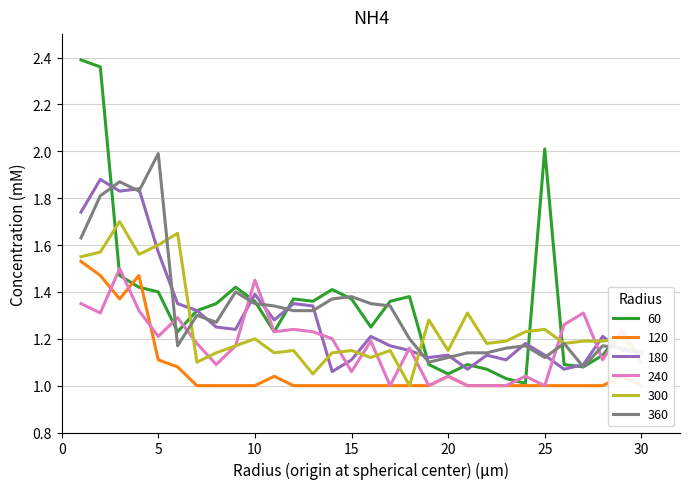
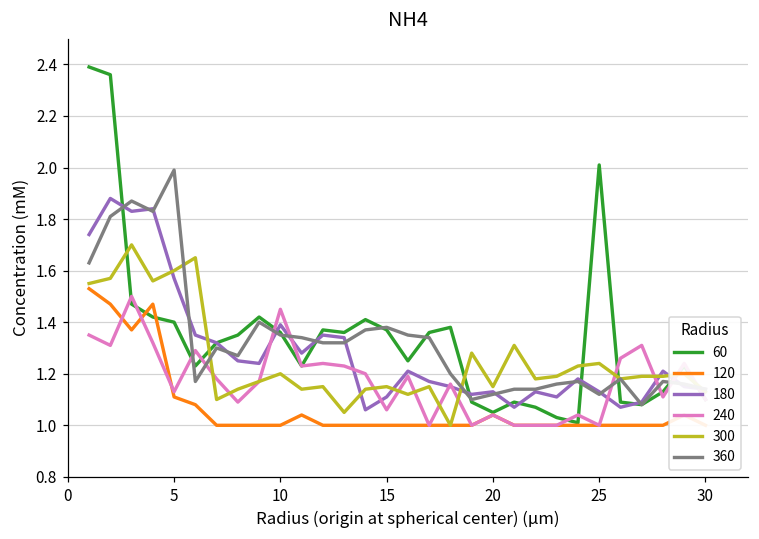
240, 5: 1.21 -> 1.13
